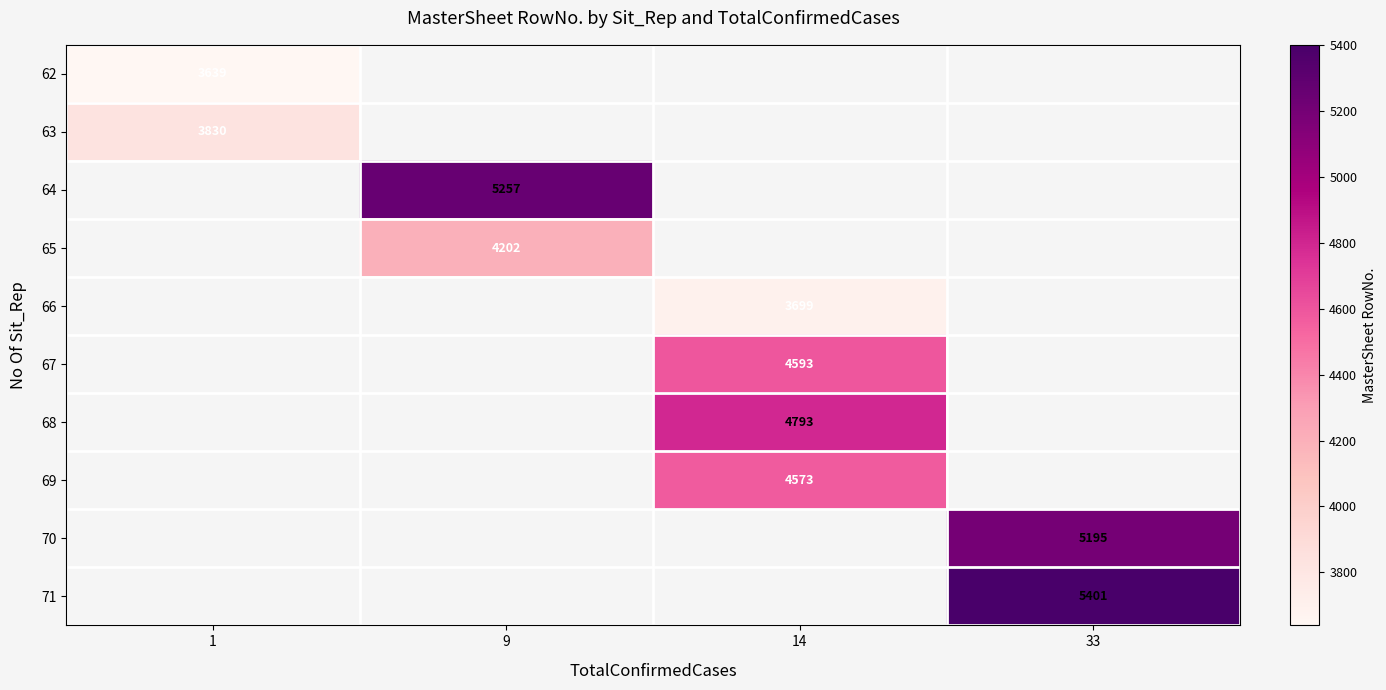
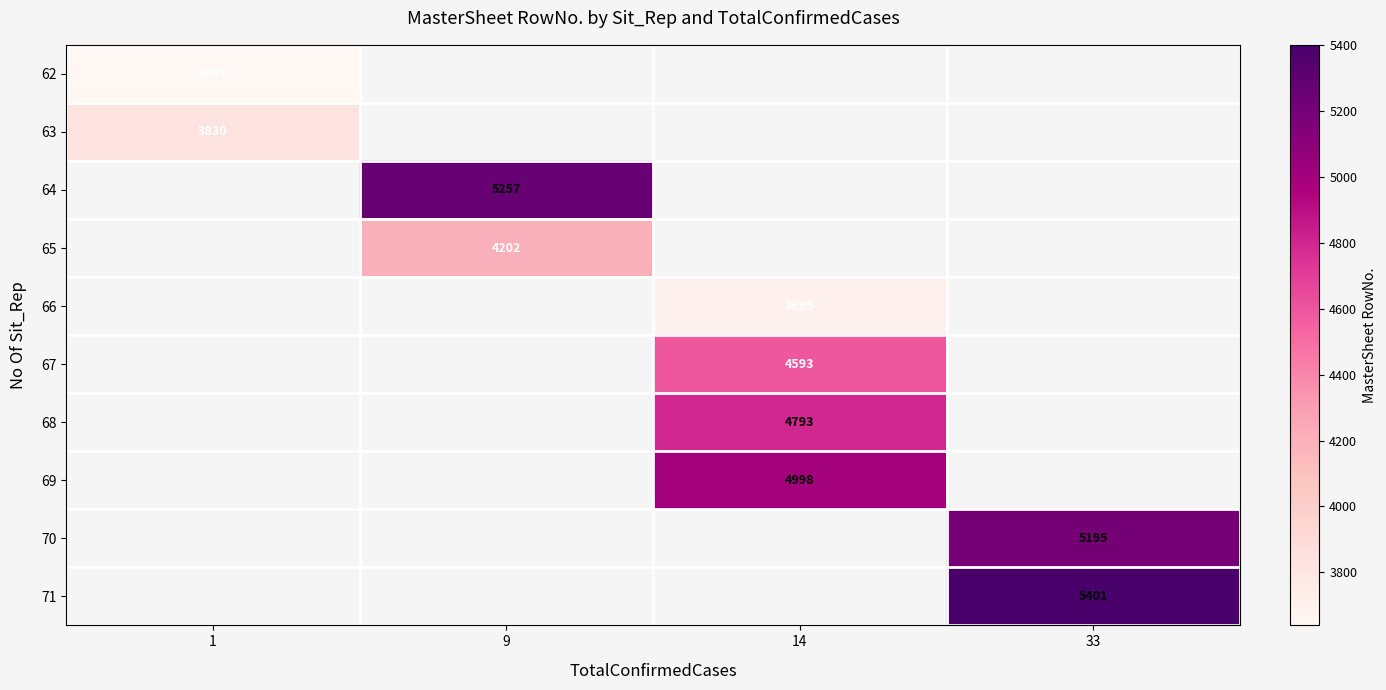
69, 14: 4573 -> 4998
